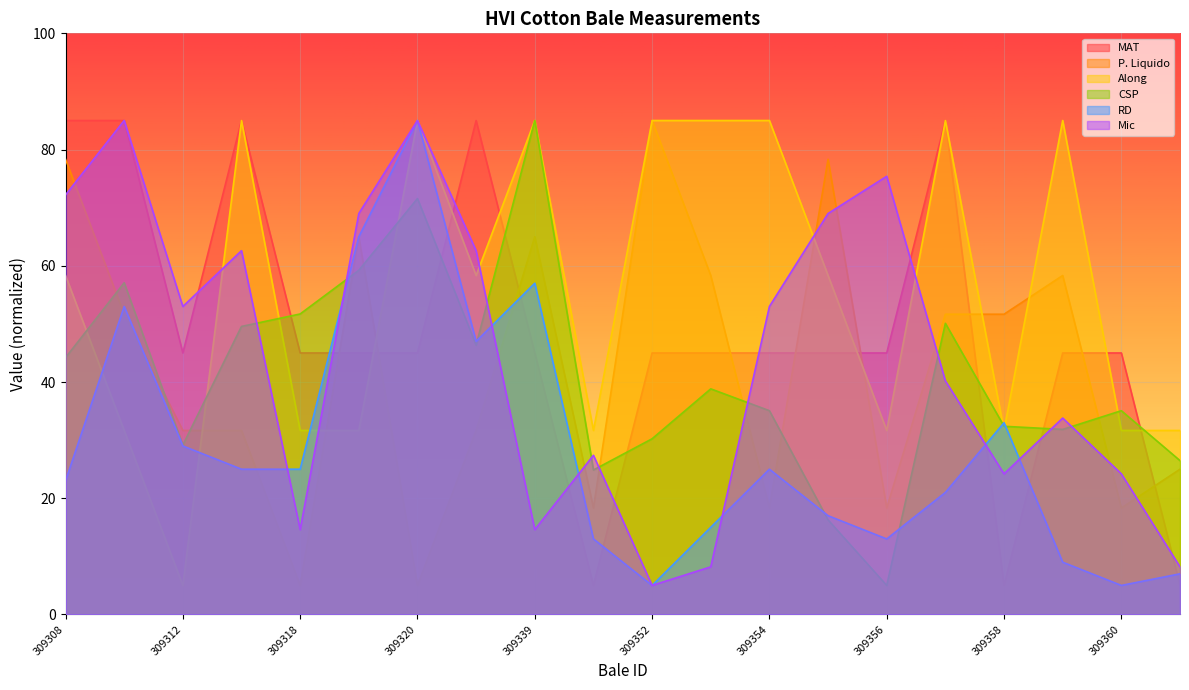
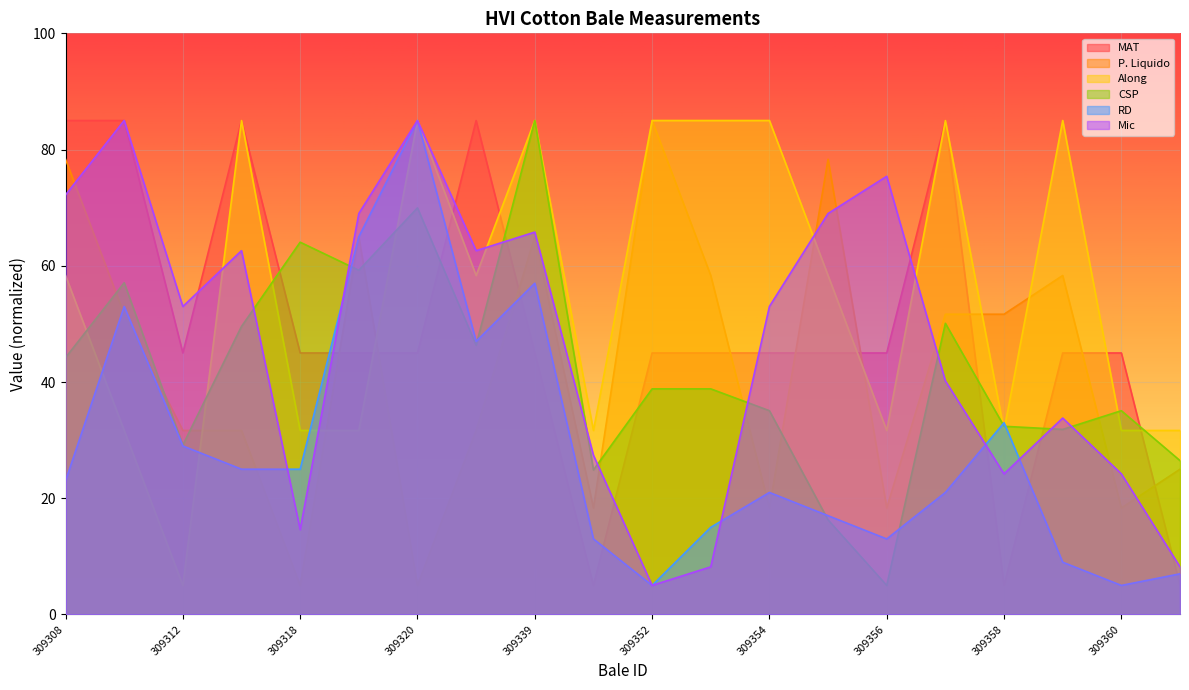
CSP, 309318: 52 -> 64
CSP, 309320: 72 -> 70
Mic, 309339: 15 -> 66
CSP, 309352: 30 -> 39
RD, 309354: 25 -> 21
